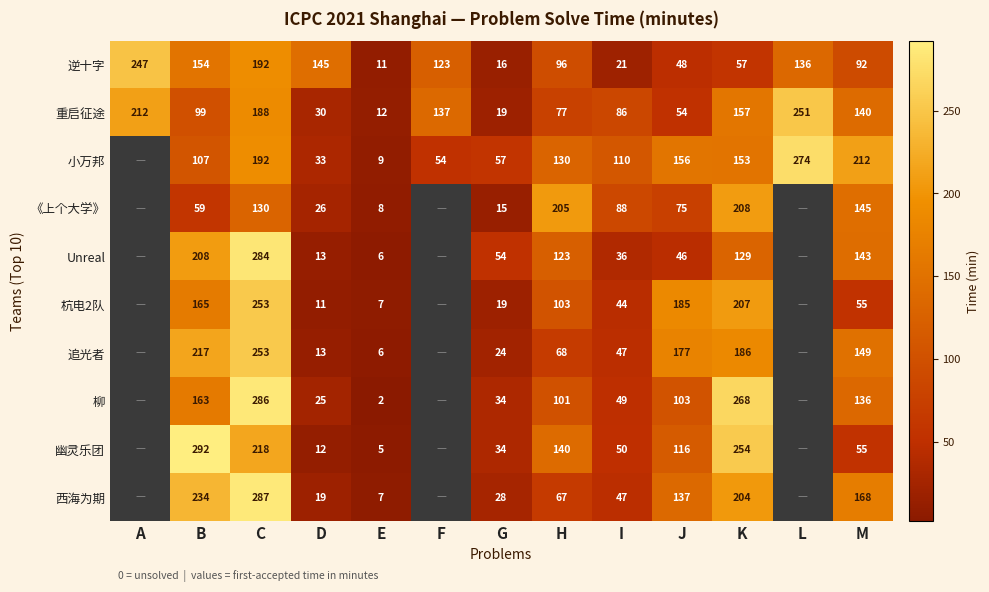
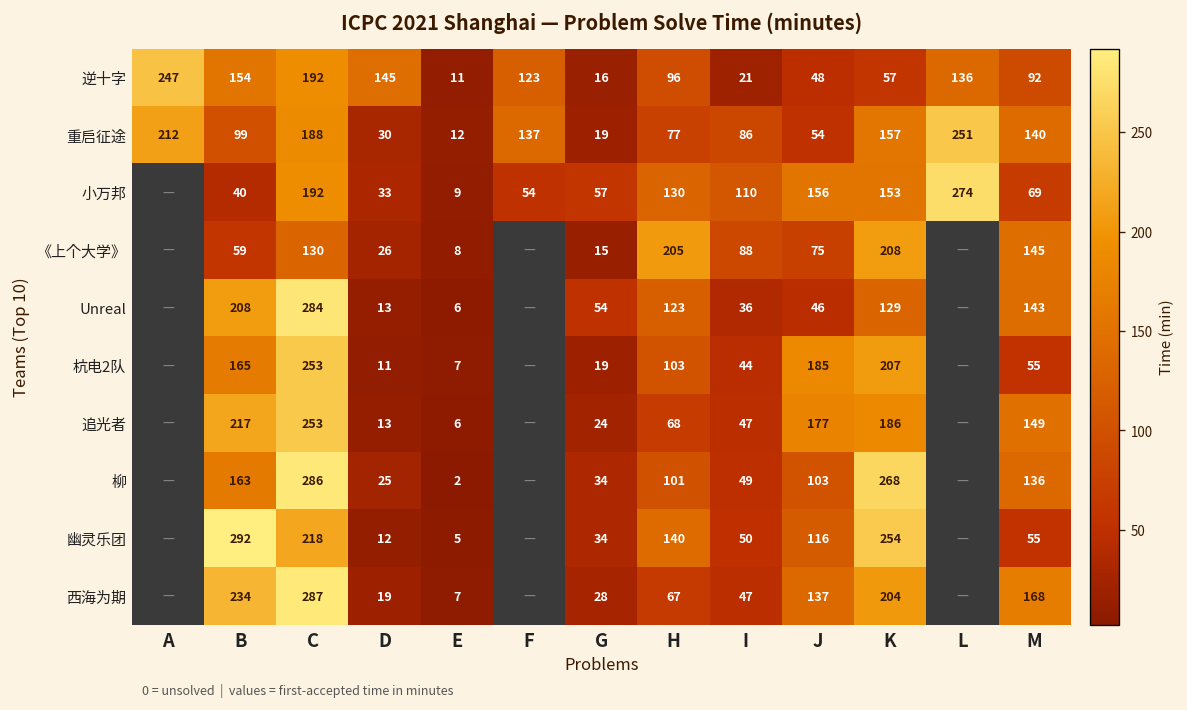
小万邦, B: 107 -> 40
小万邦, M: 212 -> 69
